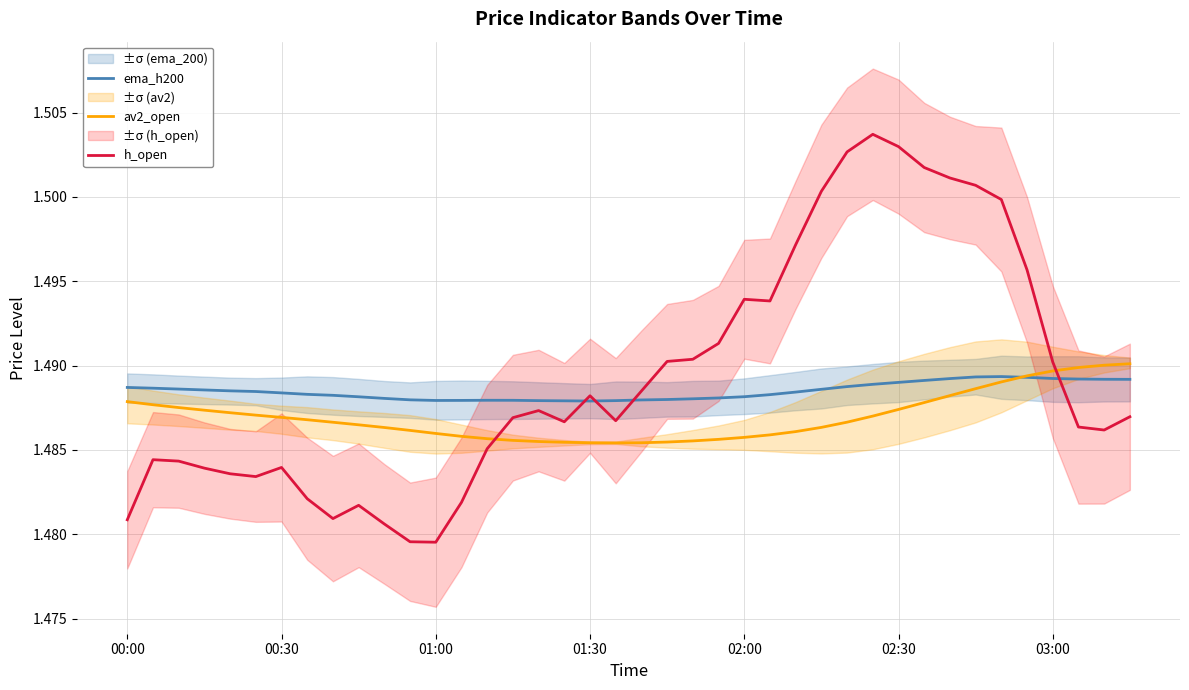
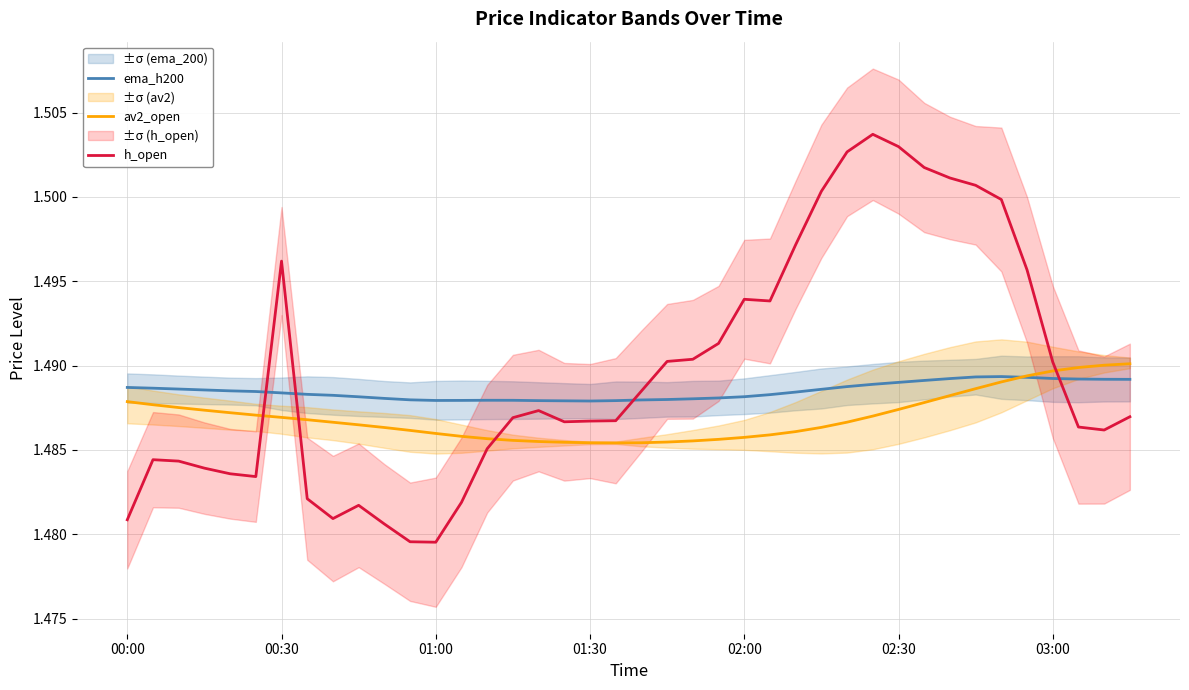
h_open, 00:30: 1.4840 -> 1.4962
h_open, 01:30: 1.4882 -> 1.4867
